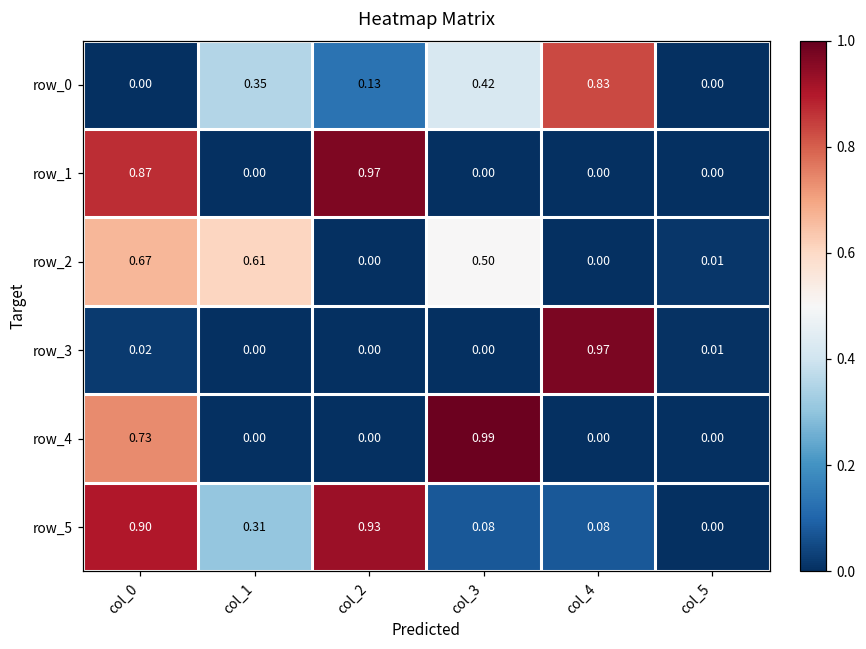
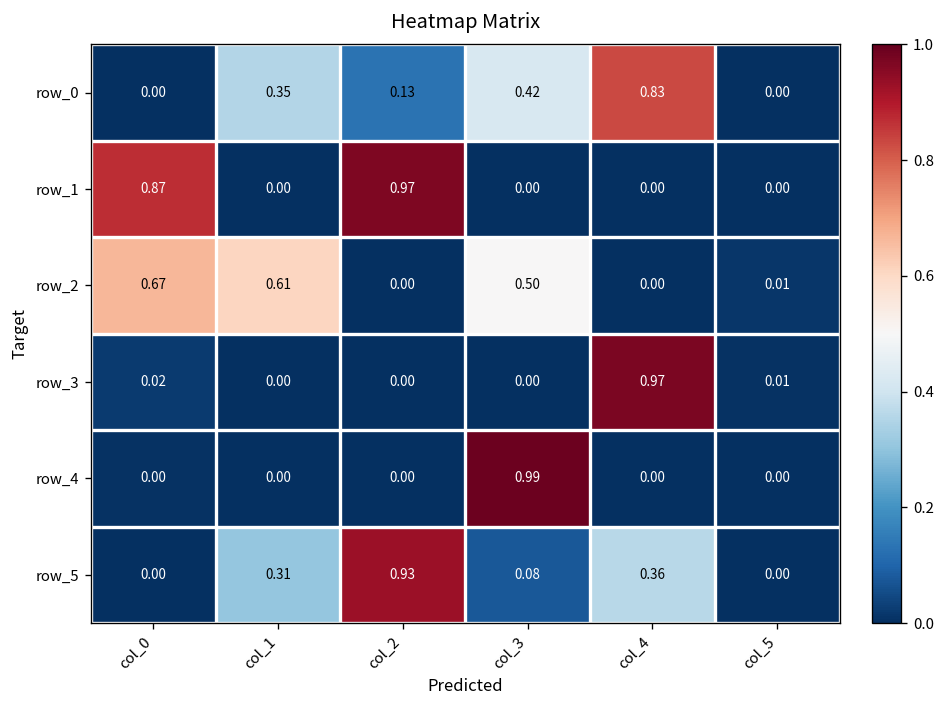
row_4, col_0: 0.73 -> 0.00
row_5, col_0: 0.90 -> 0.00
row_5, col_4: 0.08 -> 0.36
